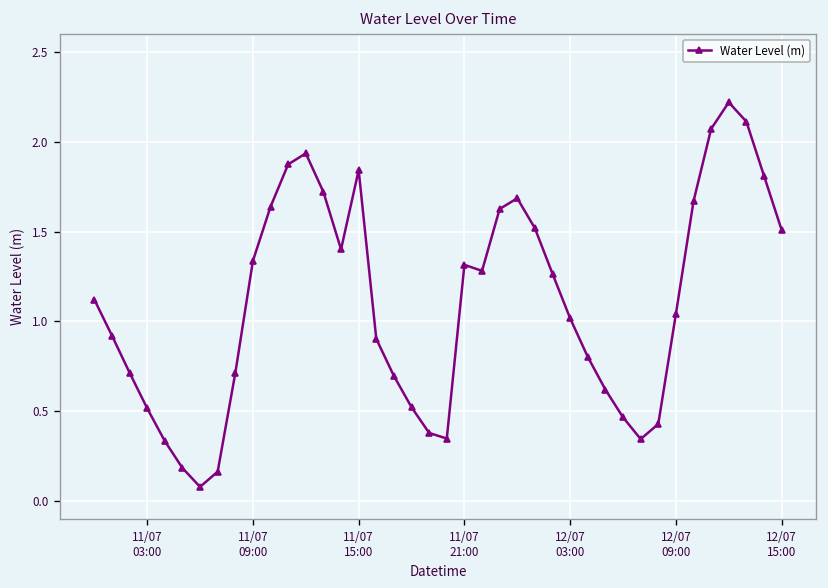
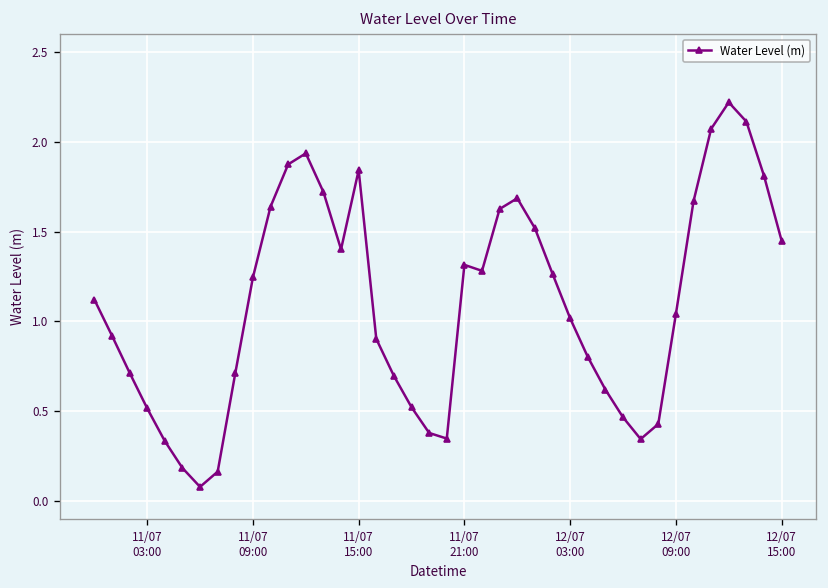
11/07 09:00: 1.34 -> 1.25
12/07 15:00: 1.51 -> 1.45
